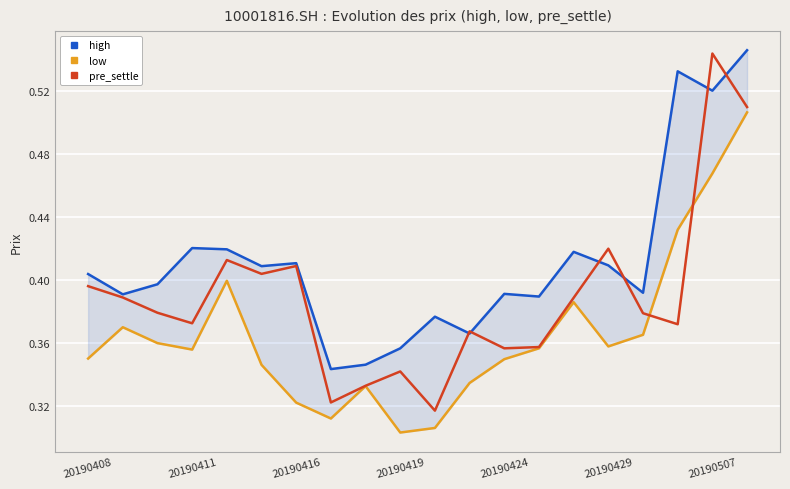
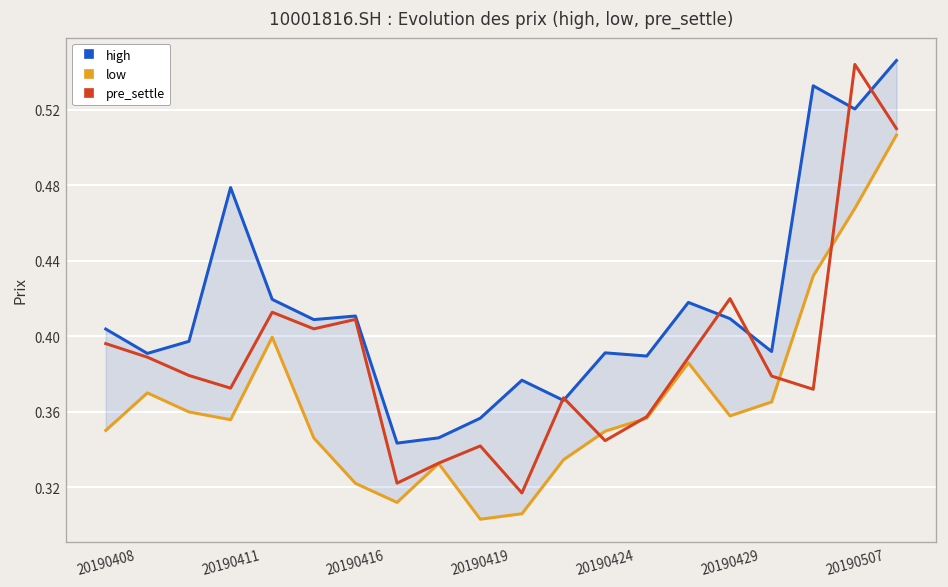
high, 20190411: 0.420 -> 0.479
pre_settle, 20190424: 0.357 -> 0.345
